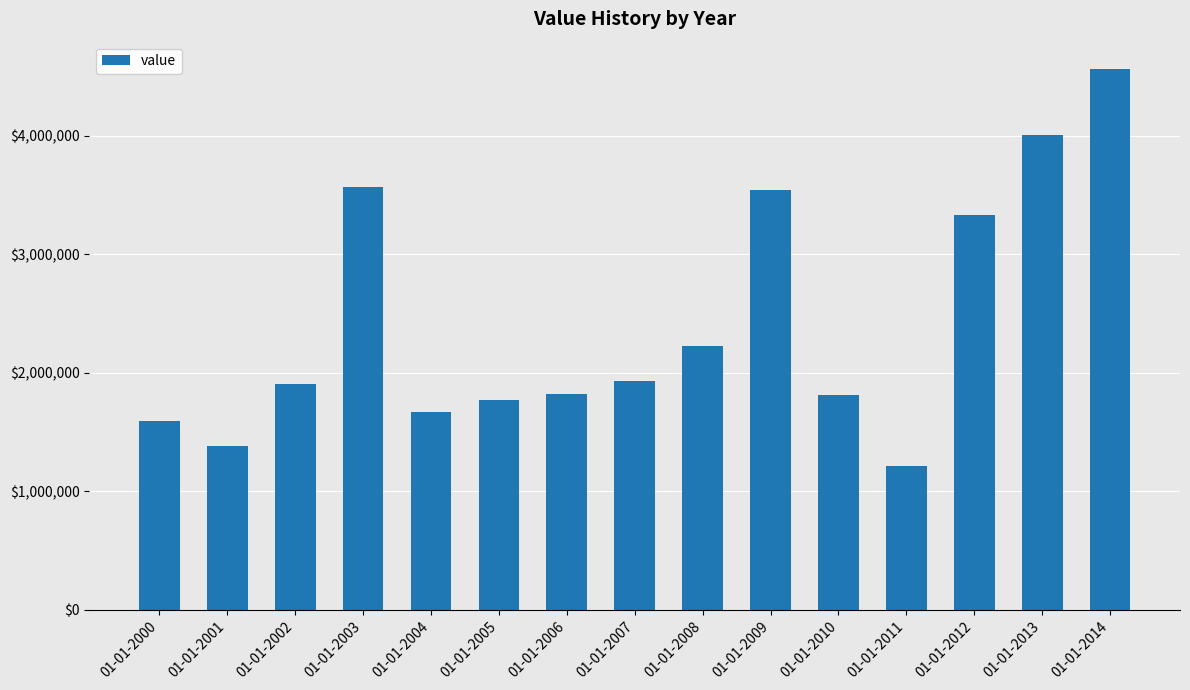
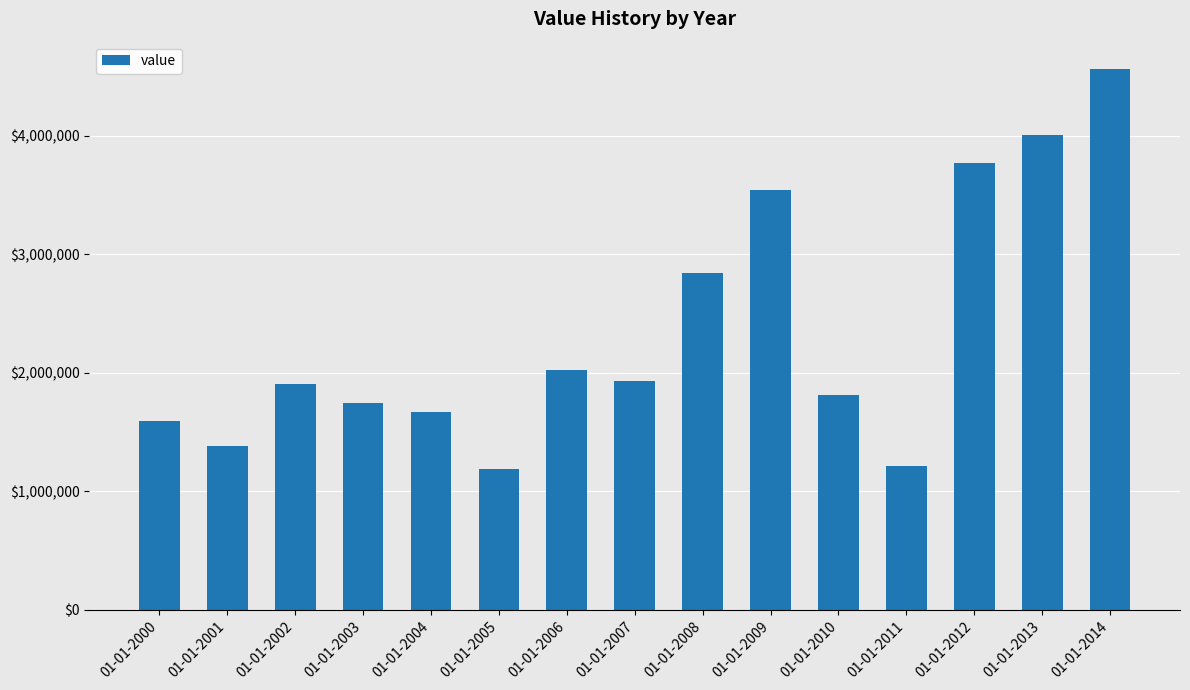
01-01-2003: $3,570,000 -> $1,750,000
01-01-2005: $1,770,000 -> $1,180,000
01-01-2006: $1,820,000 -> $2,020,000
01-01-2008: $2,220,000 -> $2,840,000
01-01-2012: $3,330,000 -> $3,770,000
